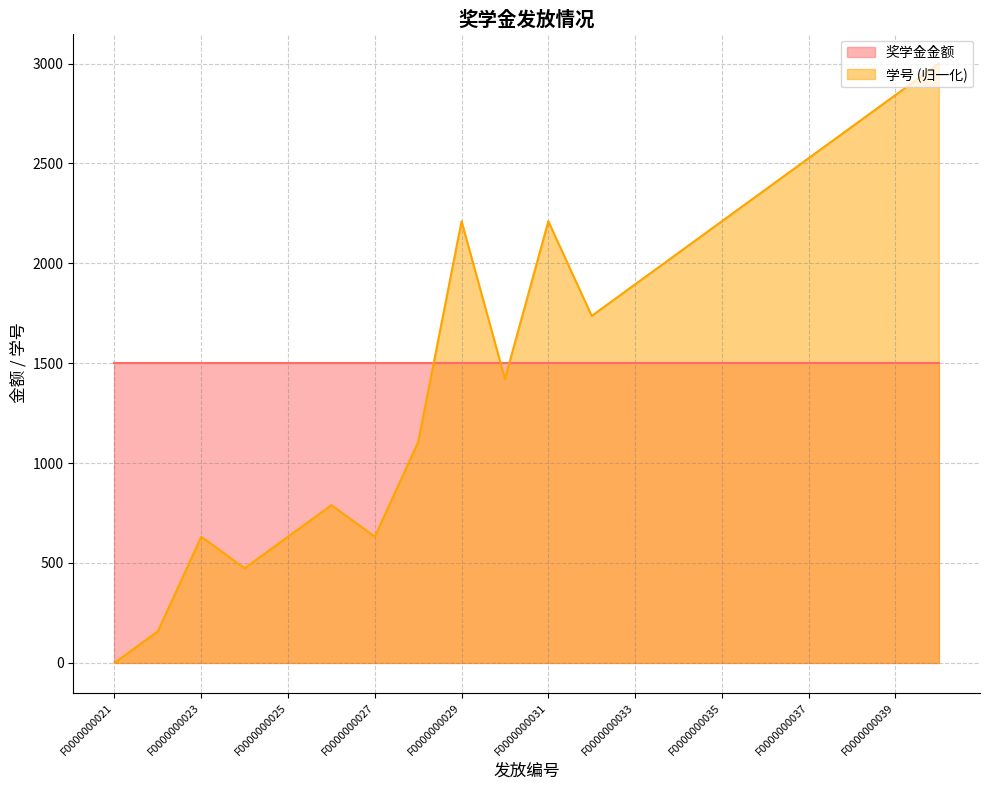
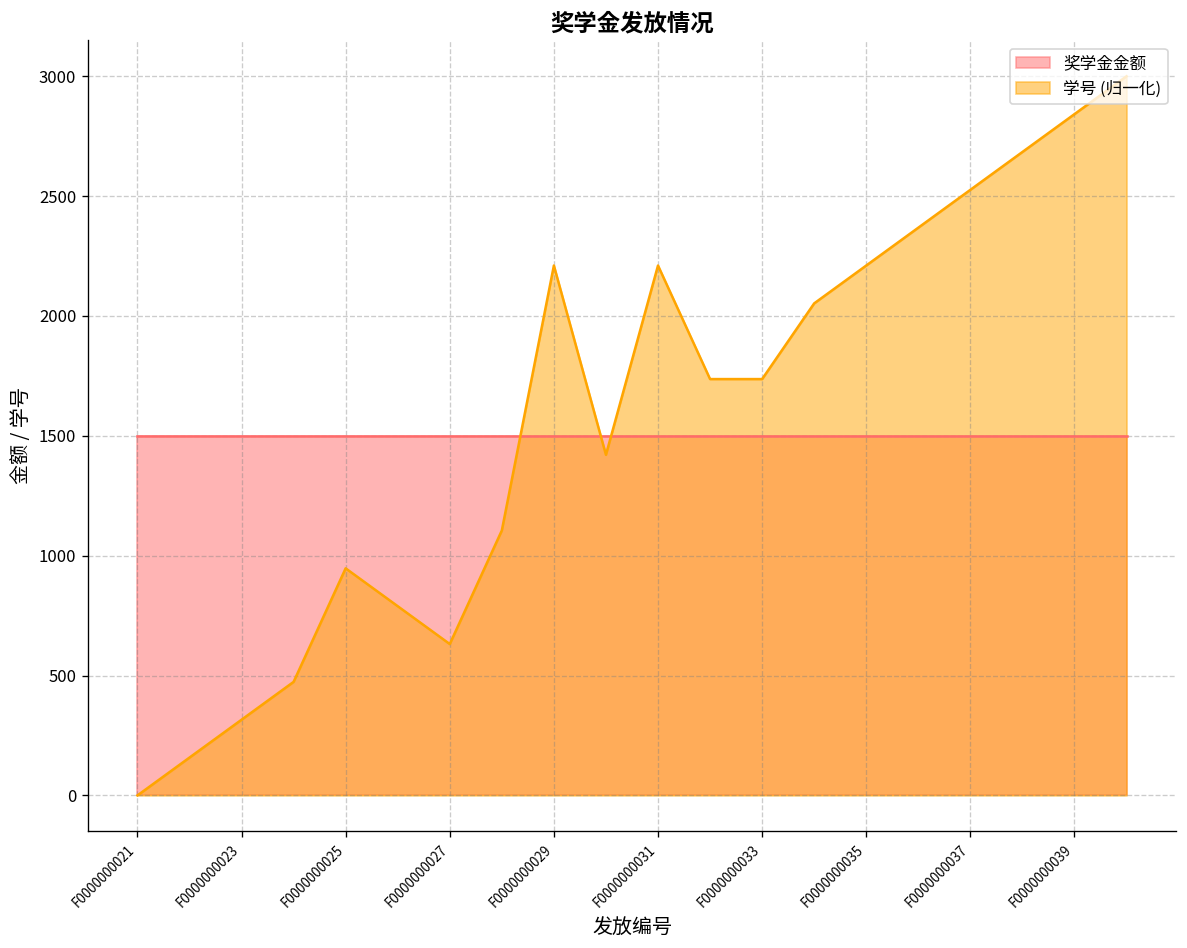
学号 (归一化), F0000000023: 630 -> 320
学号 (归一化), F0000000025: 630 -> 950
学号 (归一化), F0000000033: 1890 -> 1740
